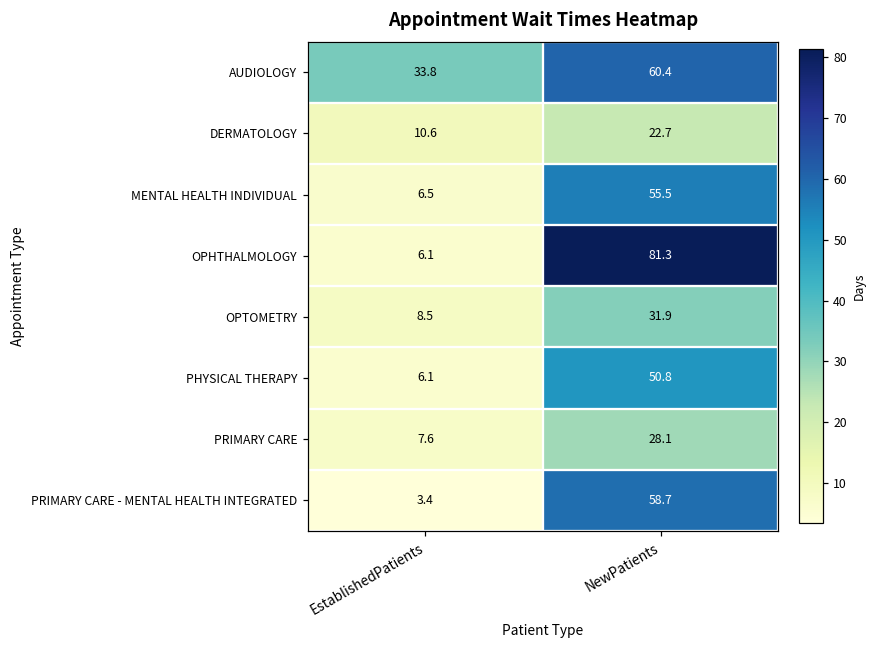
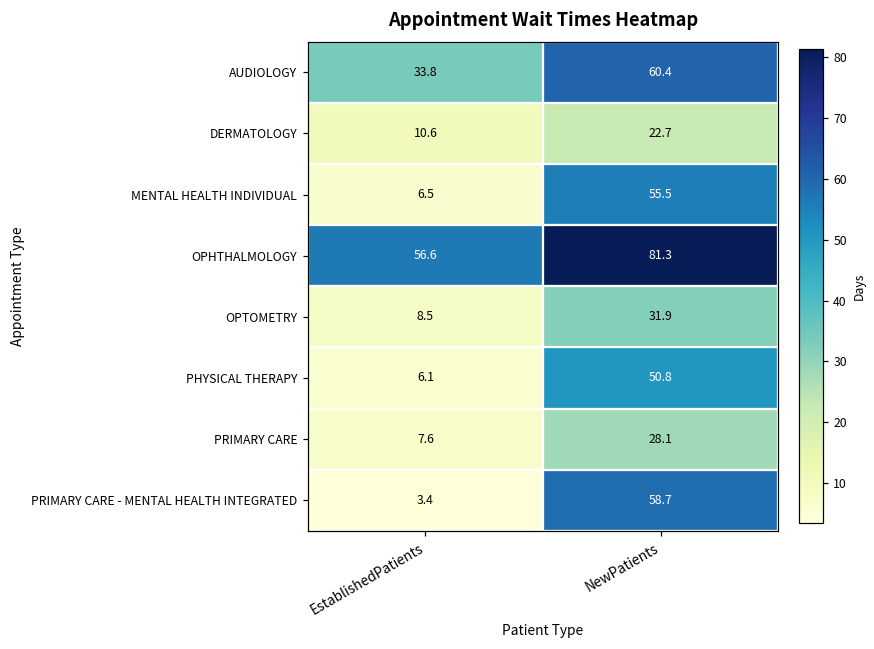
OPHTHALMOLOGY, EstablishedPatients: 6.1 -> 56.6
